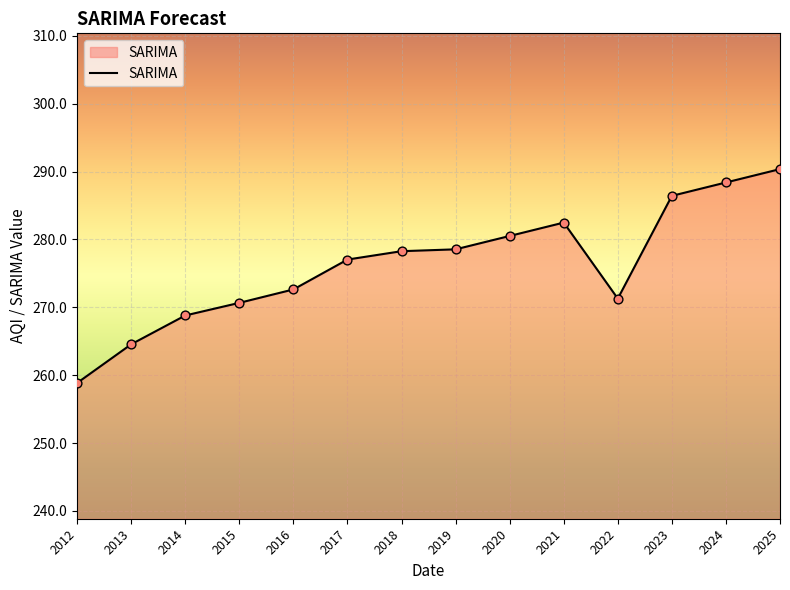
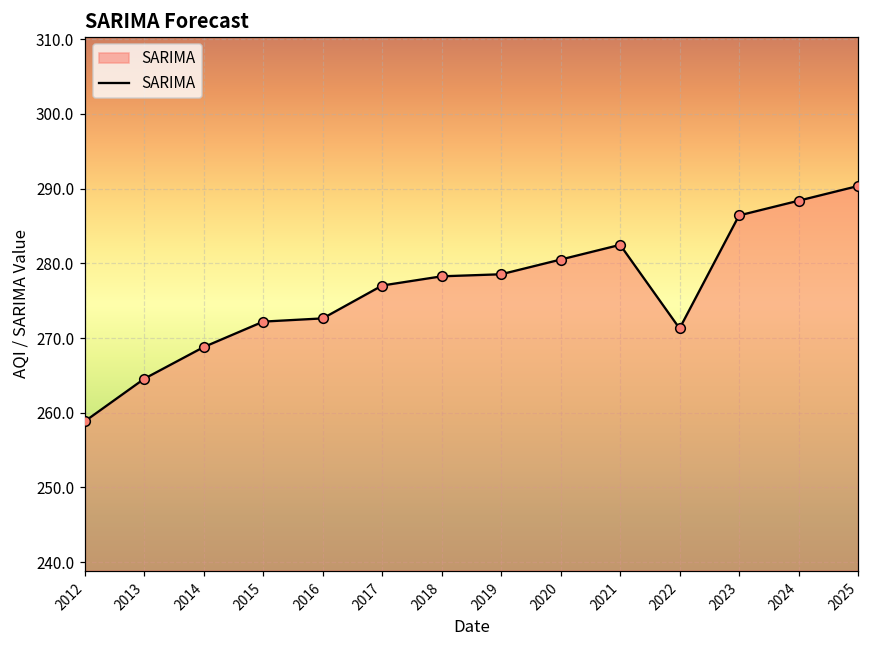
2015: 271 -> 272
